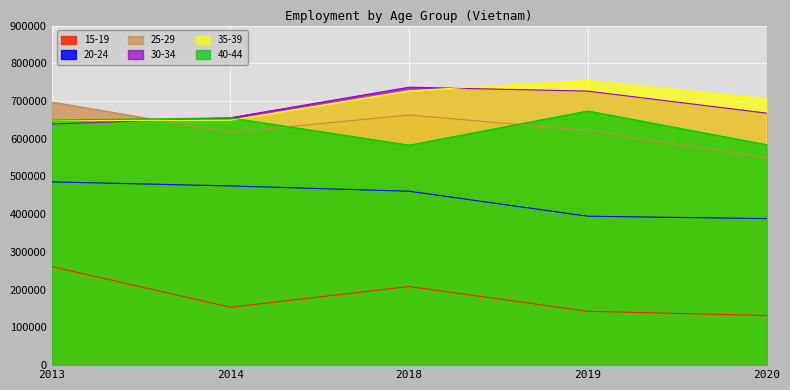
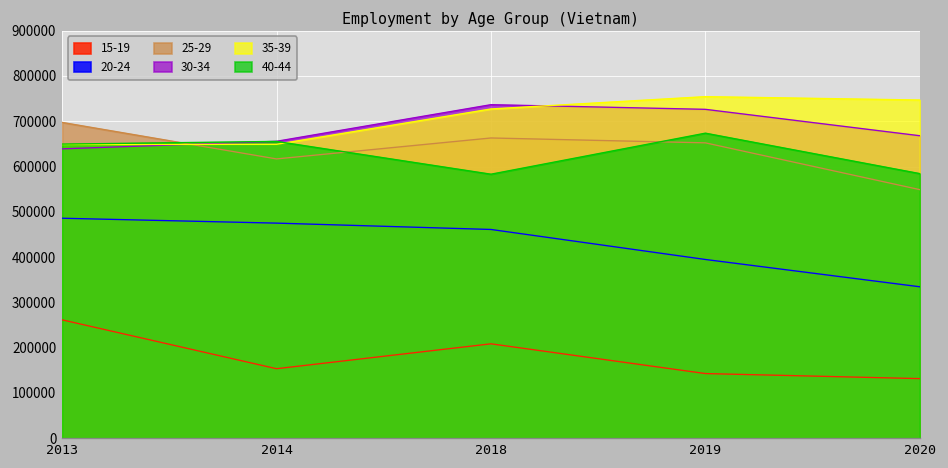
25-29, 2019: 620000 -> 650000
20-24, 2020: 390000 -> 330000
35-39, 2020: 710000 -> 750000
